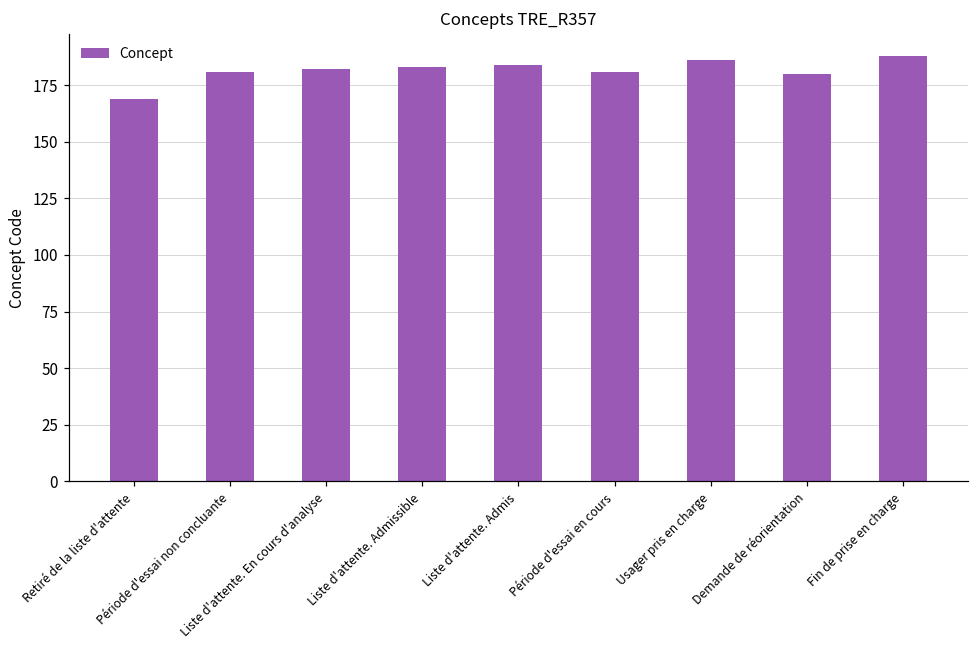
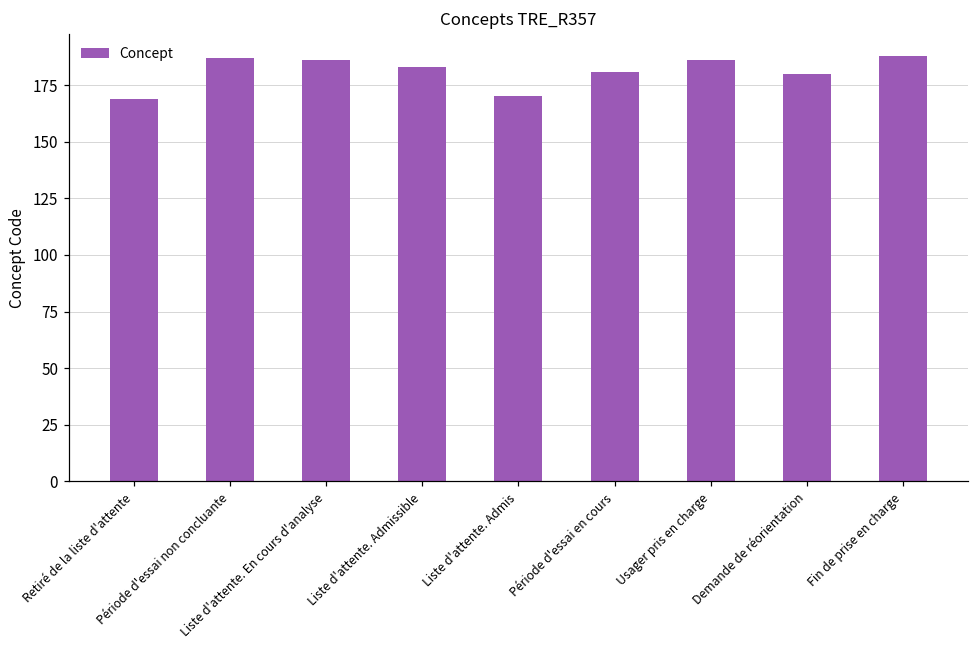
Période d'essai non concluante: 181 -> 187
Liste d'attente. En cours d'analyse: 182 -> 186
Liste d'attente. Admis: 184 -> 170
